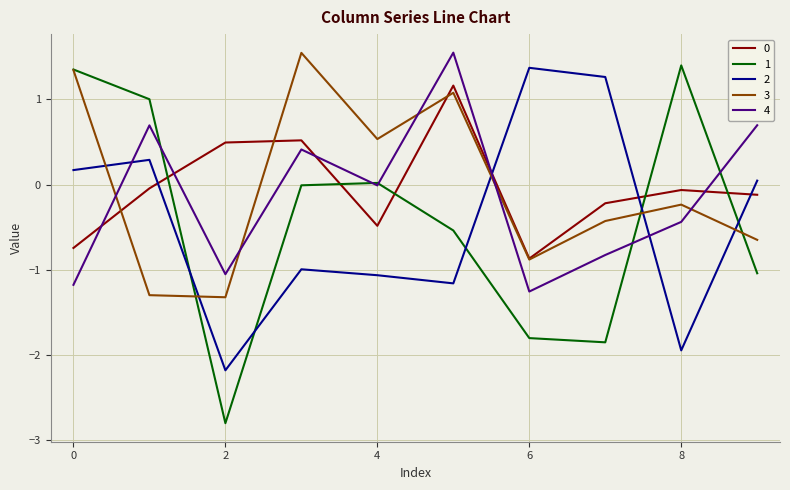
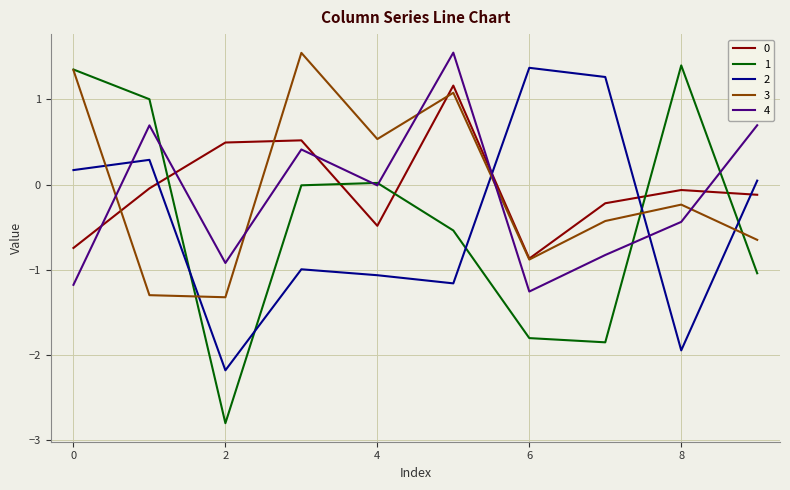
4, 2: -1.1 -> -0.9
